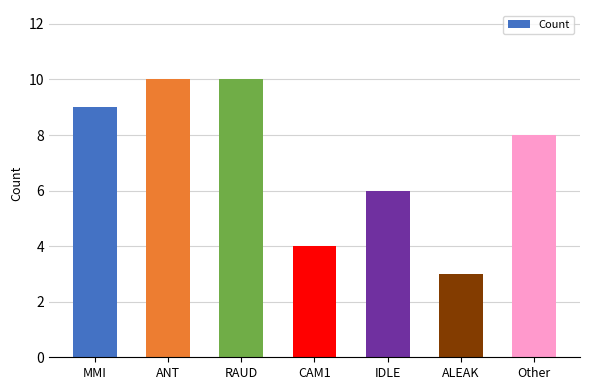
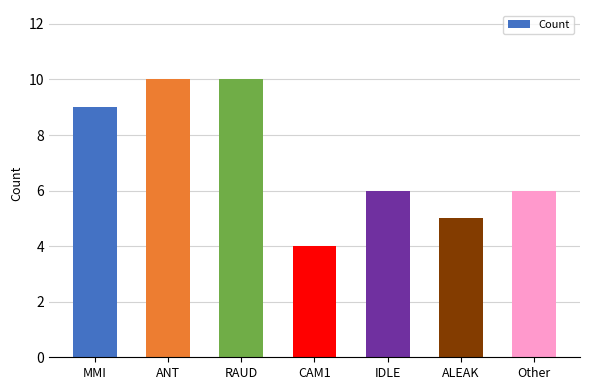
ALEAK: 3 -> 5
Other: 8 -> 6
